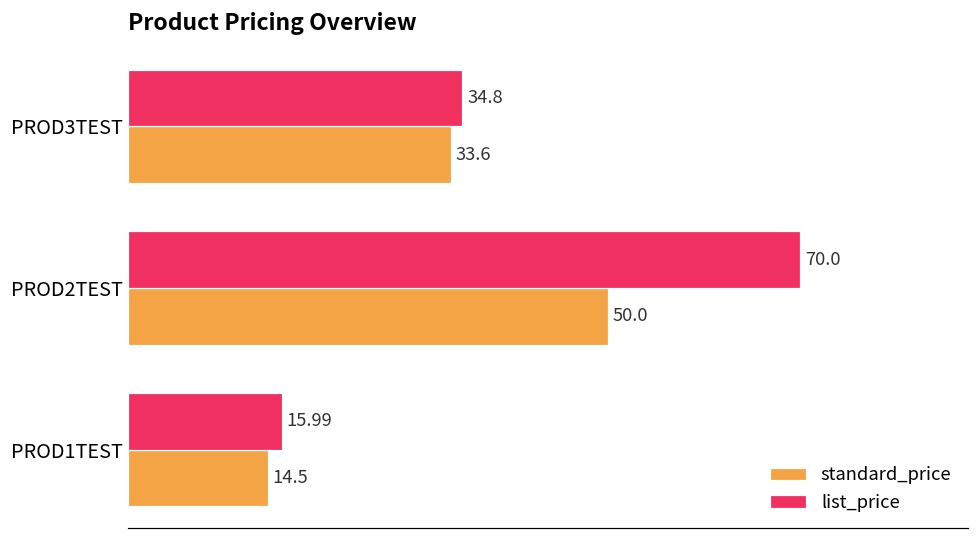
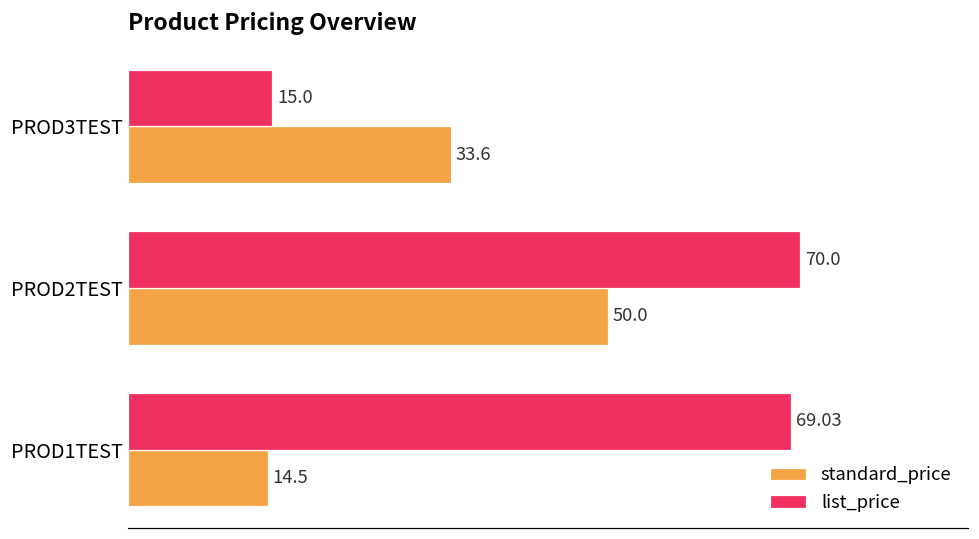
list_price, PROD3TEST: 34.8 -> 15.0
list_price, PROD1TEST: 15.99 -> 69.03
